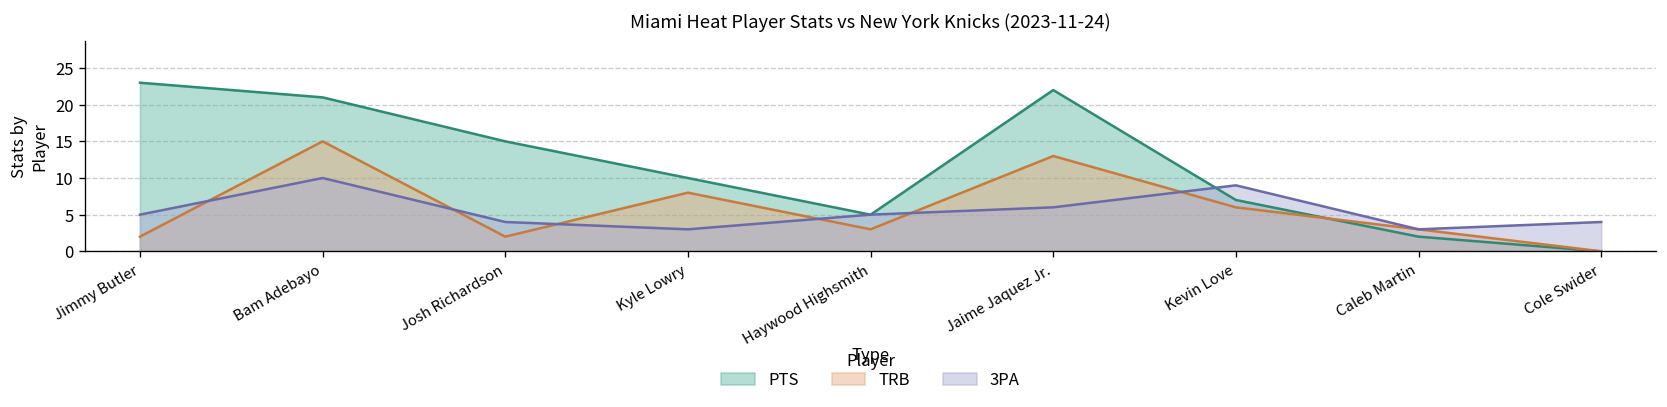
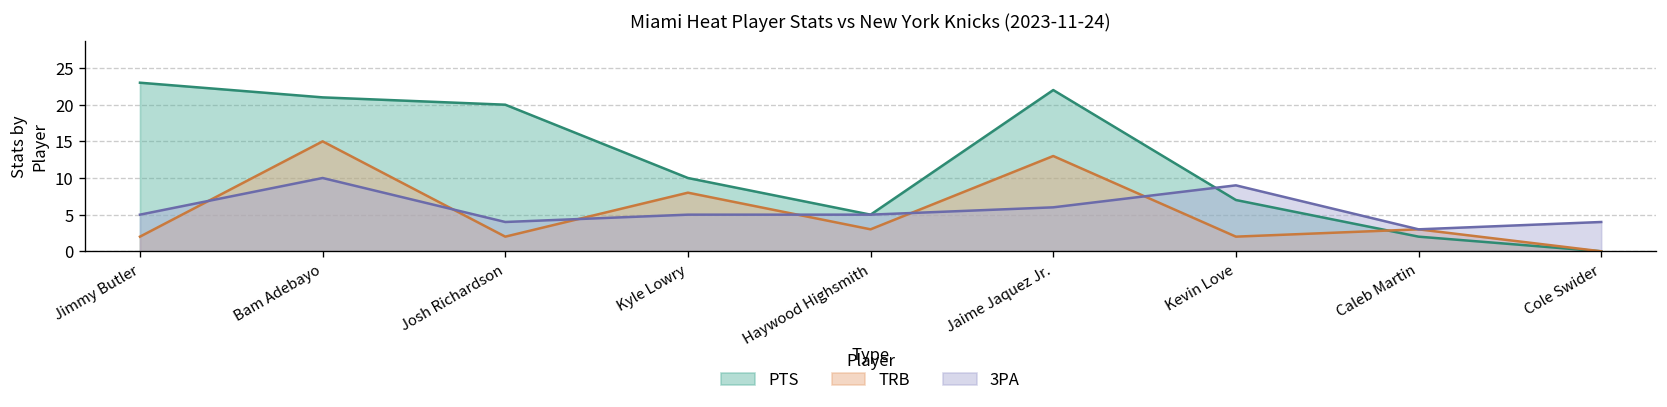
PTS, Josh Richardson: 15 -> 20
3PA, Kyle Lowry: 3 -> 5
TRB, Kevin Love: 6 -> 2
